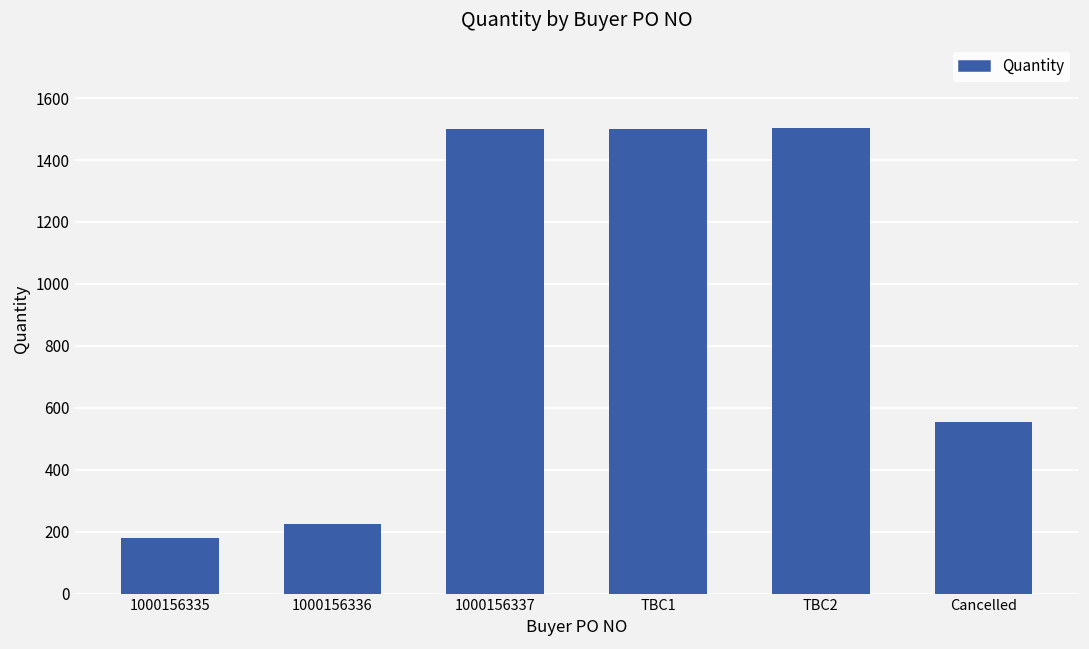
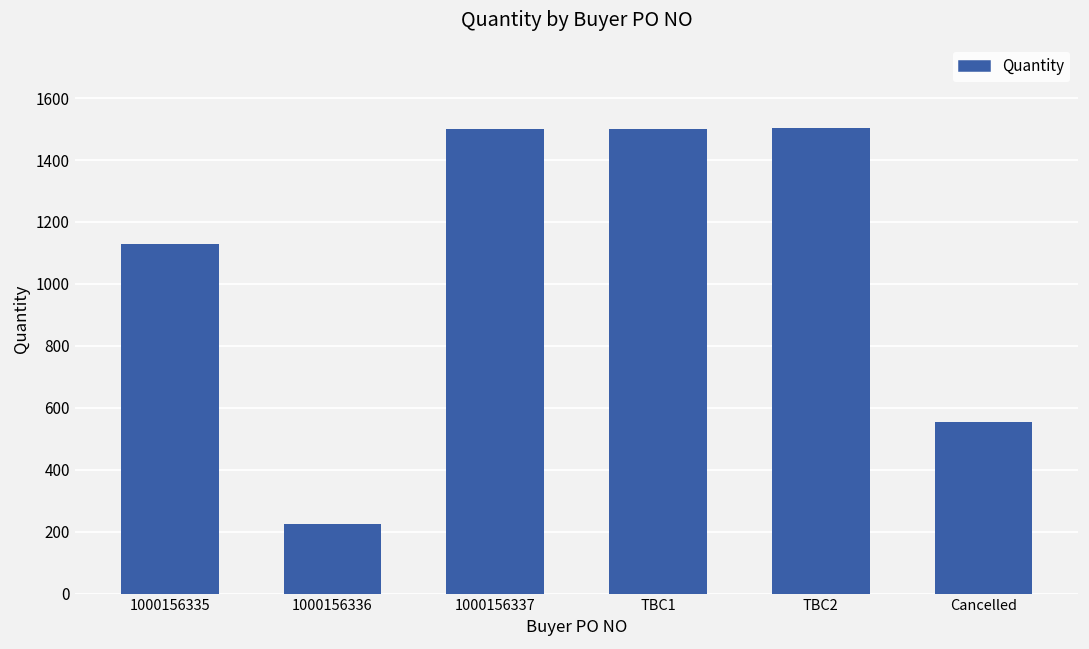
1000156335: 180 -> 1130
